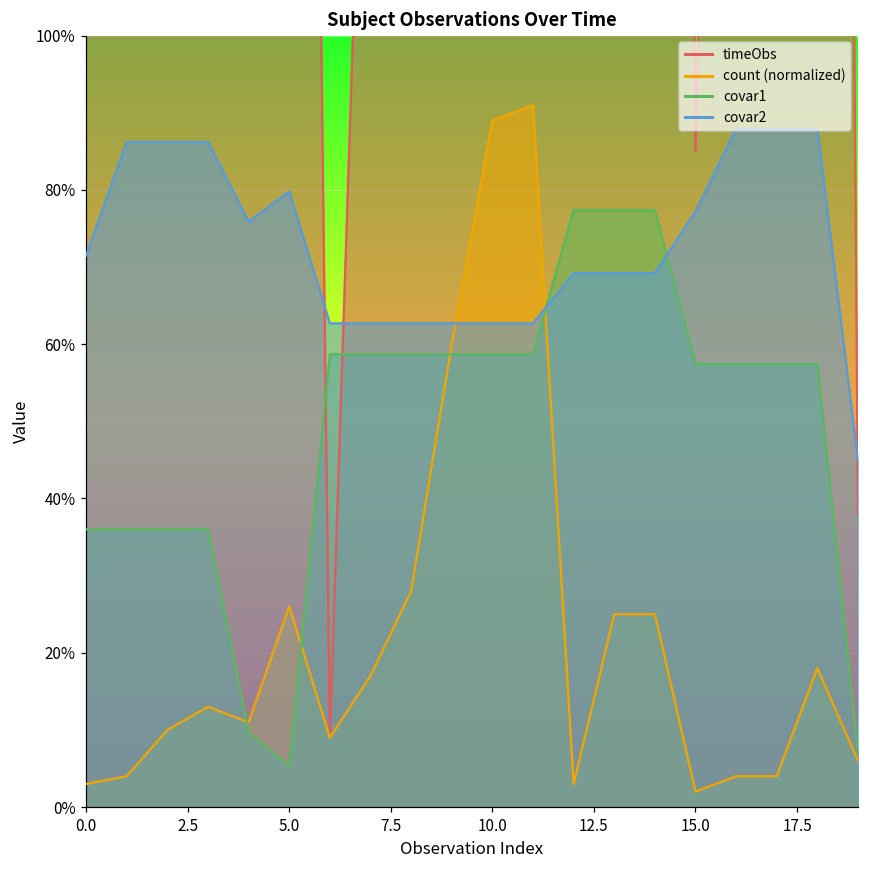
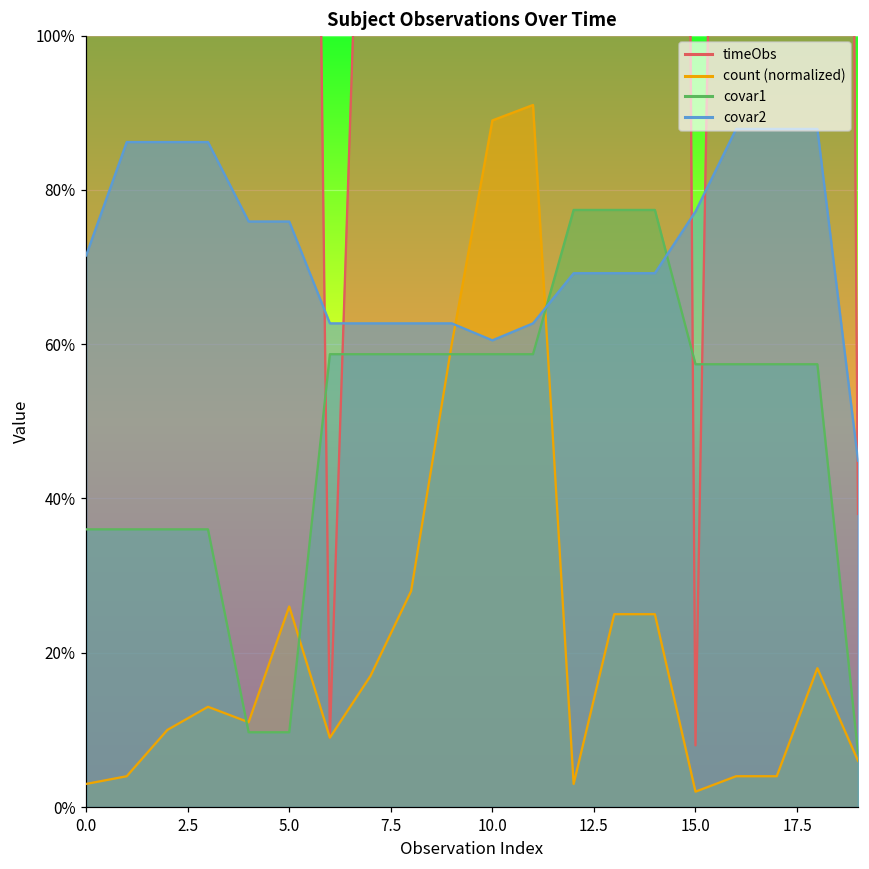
covar1, 5.0: 5% -> 10%
covar2, 5.0: 80% -> 76%
covar2, 10.0: 63% -> 61%
timeObs, 15.0: 85% -> 8%
